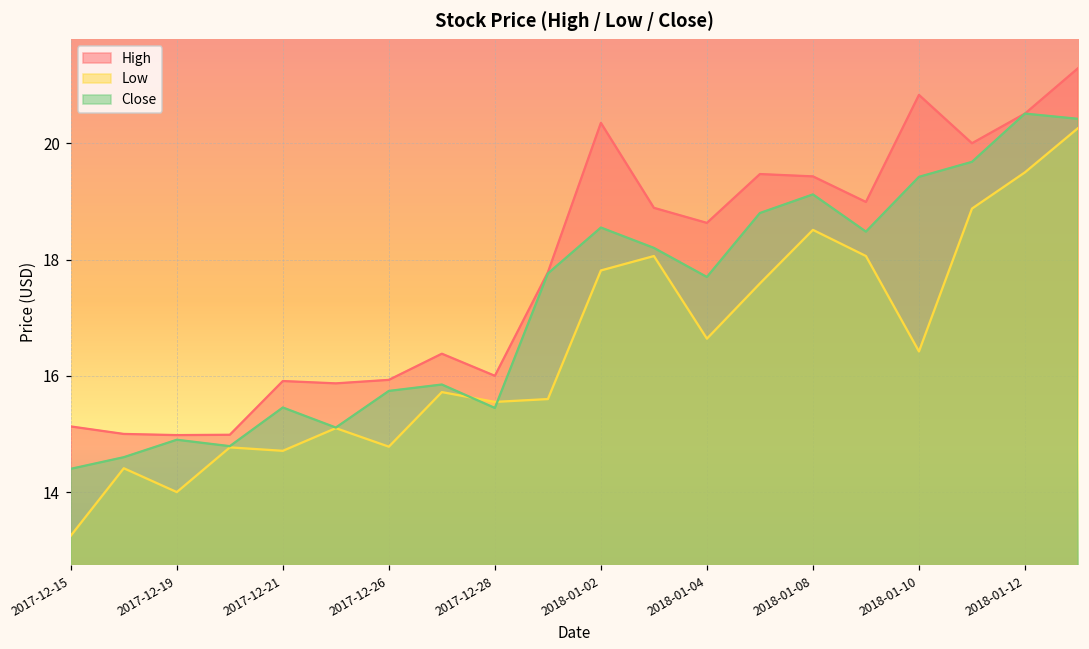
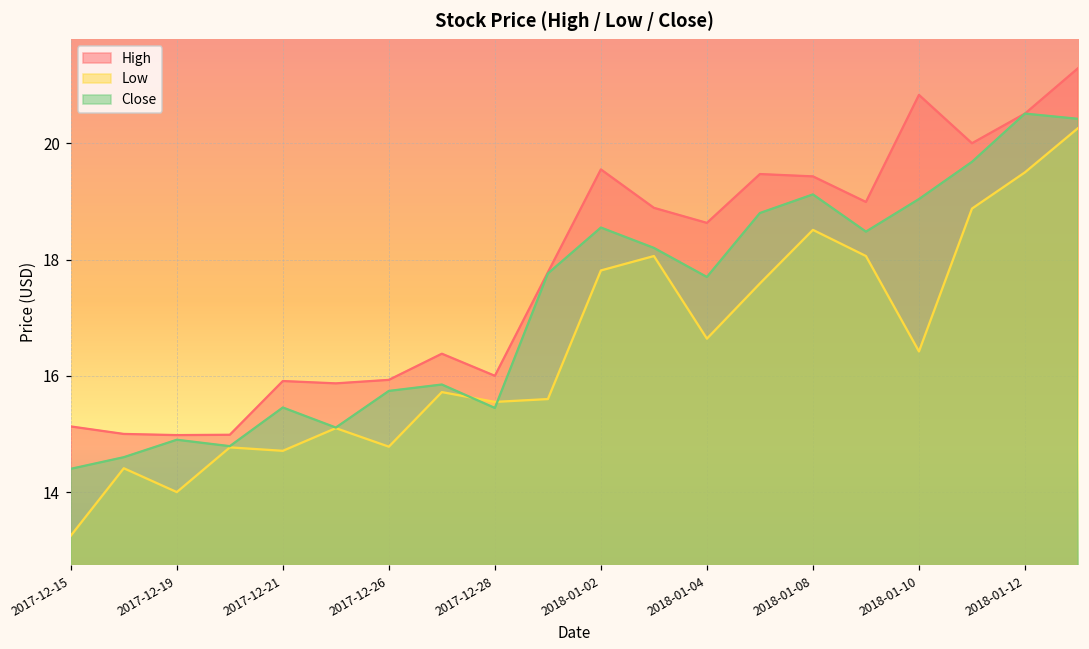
High, 2018-01-02: 20.4 -> 19.5
Close, 2018-01-10: 19.4 -> 19.0
